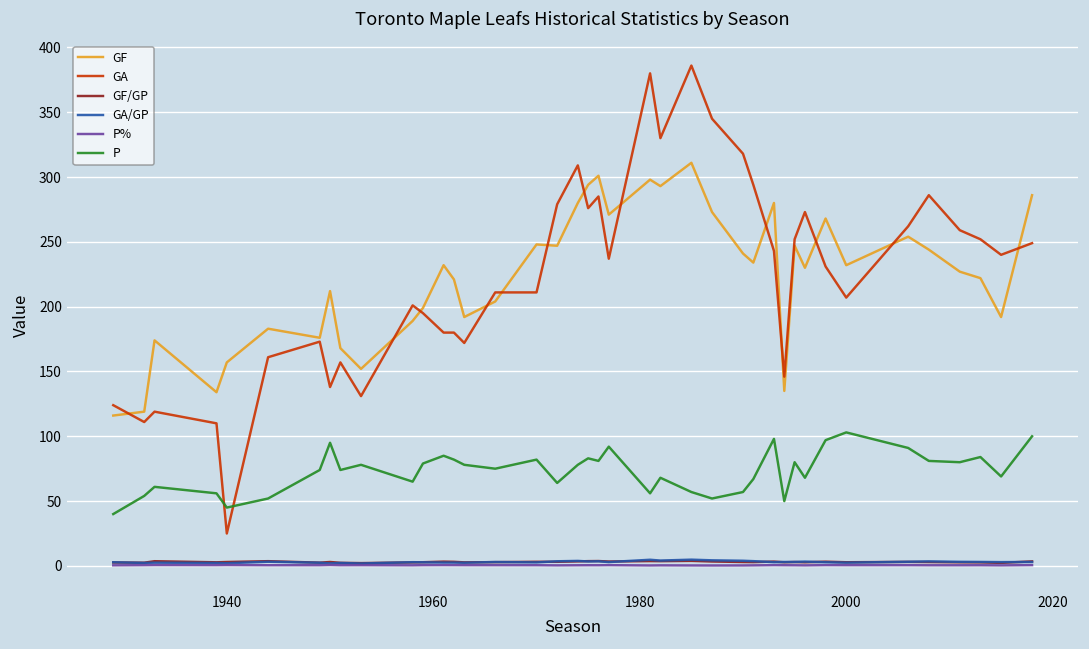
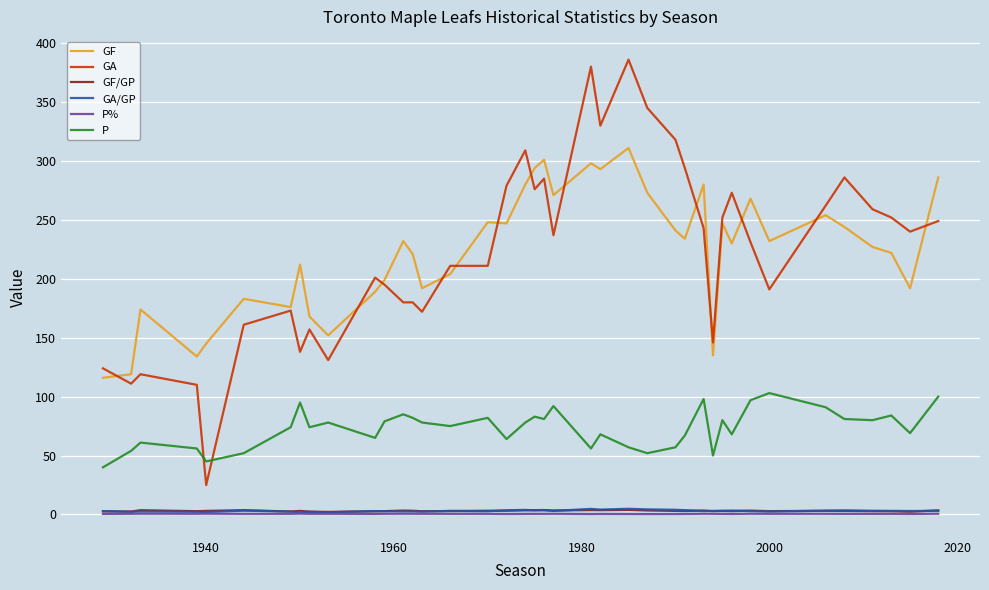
GF, 1940: 157 -> 145
GA, 2000: 207 -> 191
